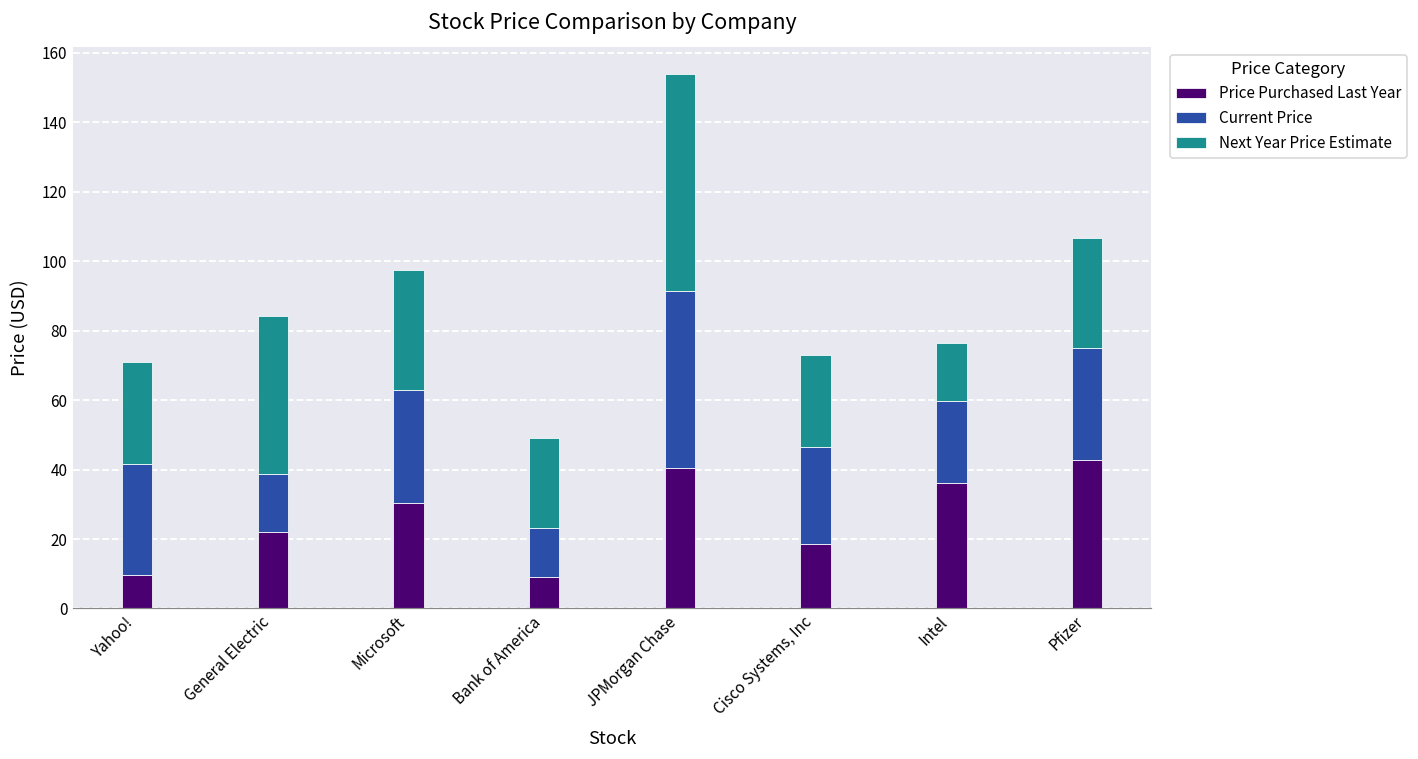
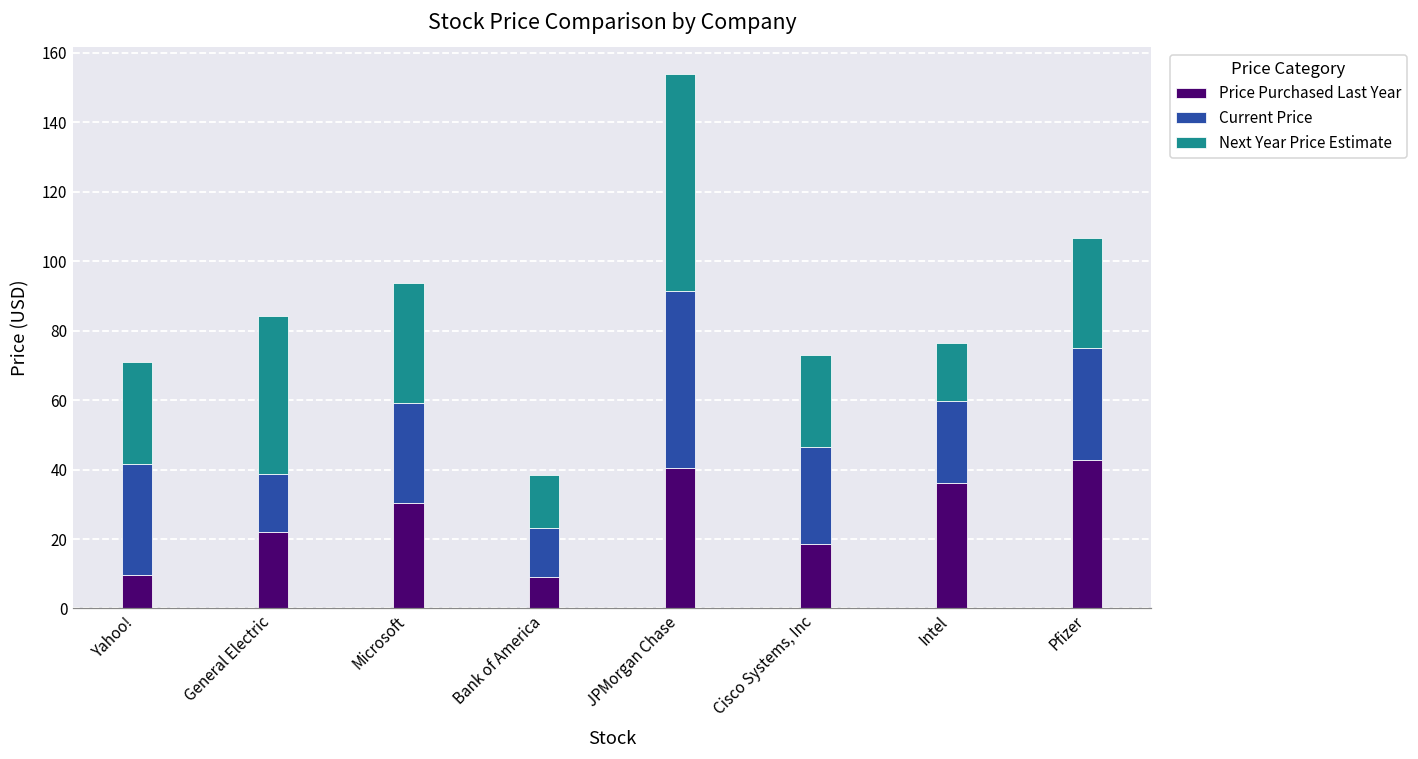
Current Price, Microsoft: 33 -> 29
Next Year Price Estimate, Bank of America: 26 -> 15
